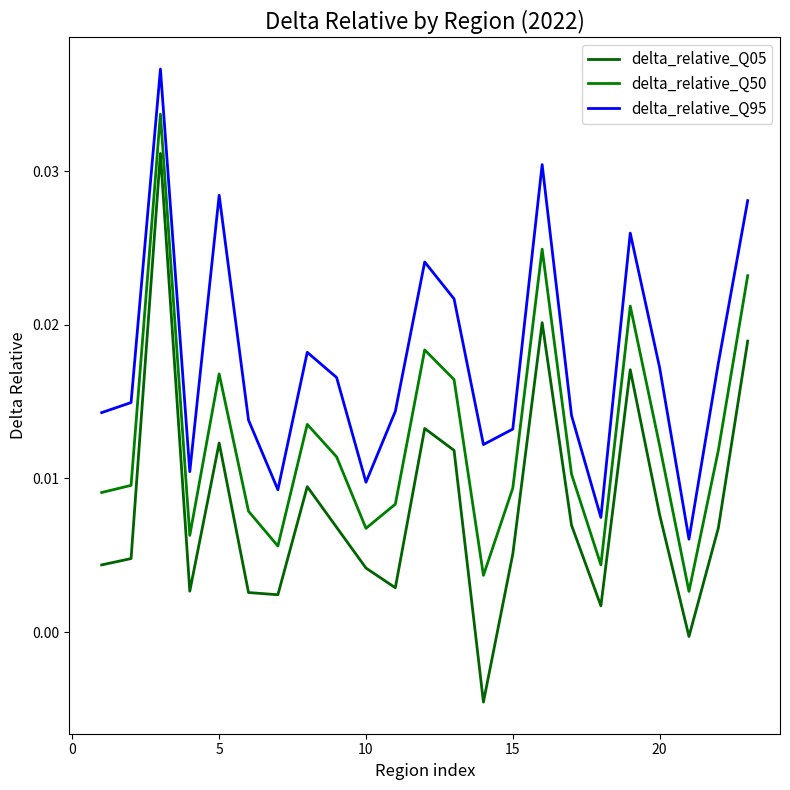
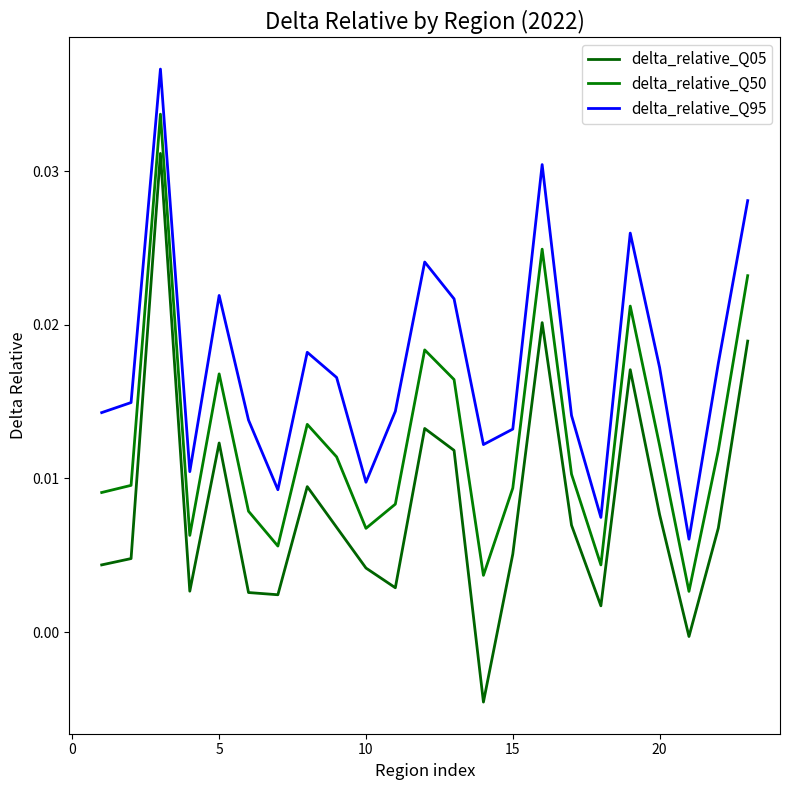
delta_relative_Q95, 5: 0.0284 -> 0.0219
